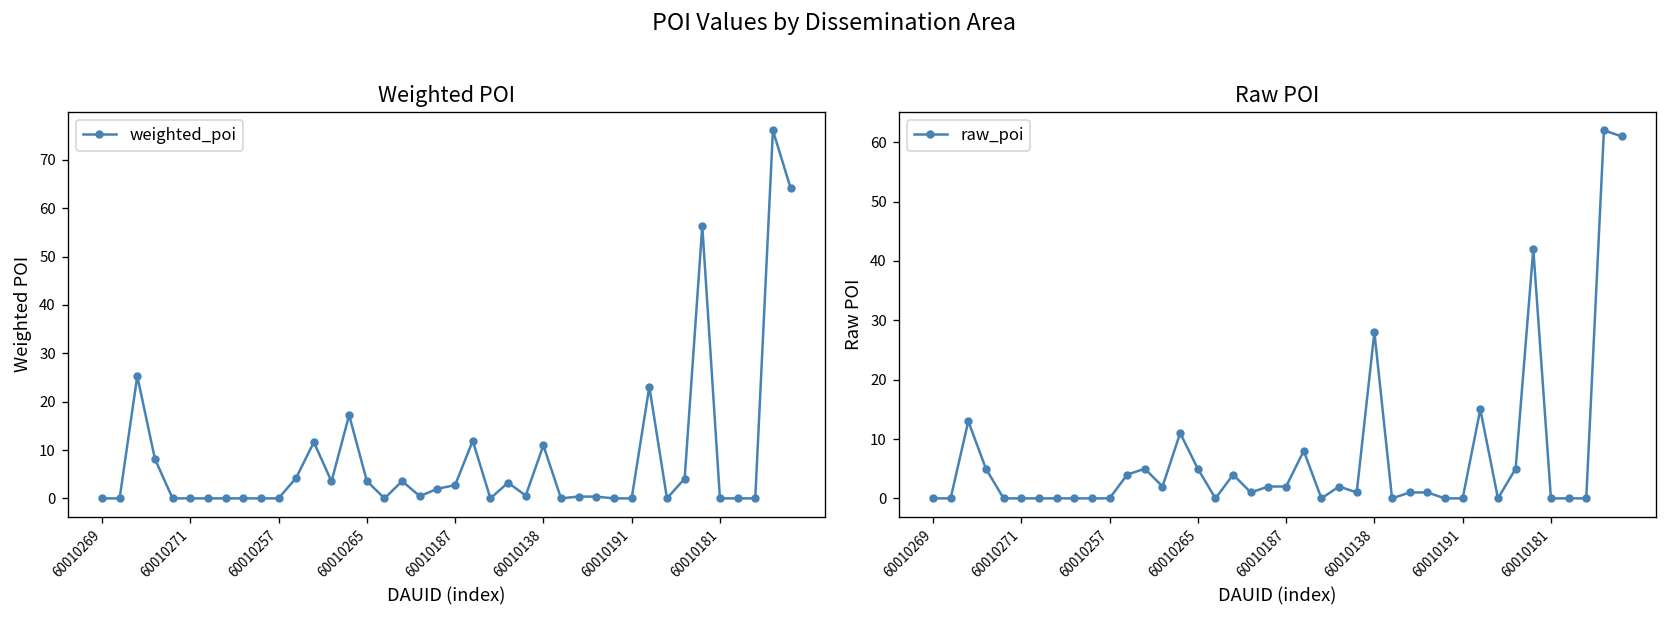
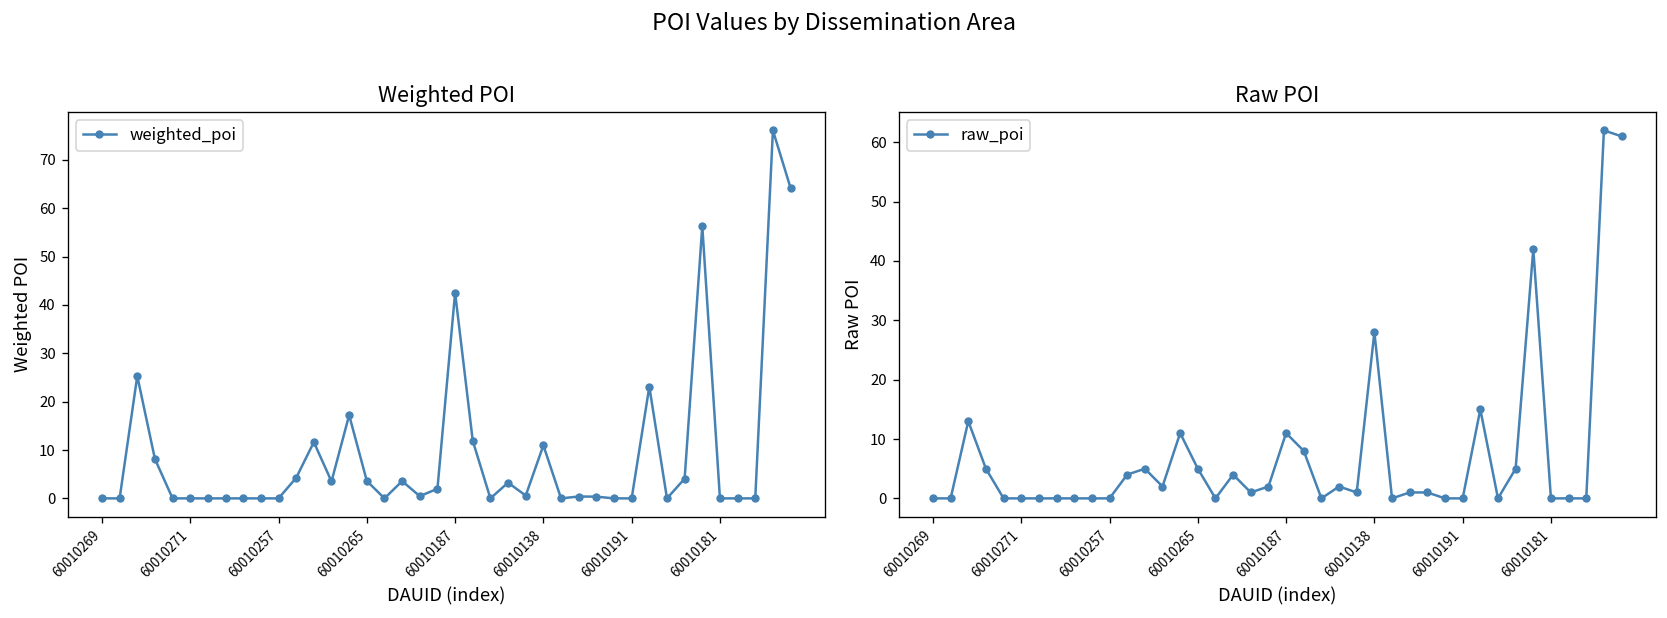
Weighted POI, 60010187: 3 -> 43
Raw POI, 60010187: 2 -> 11
